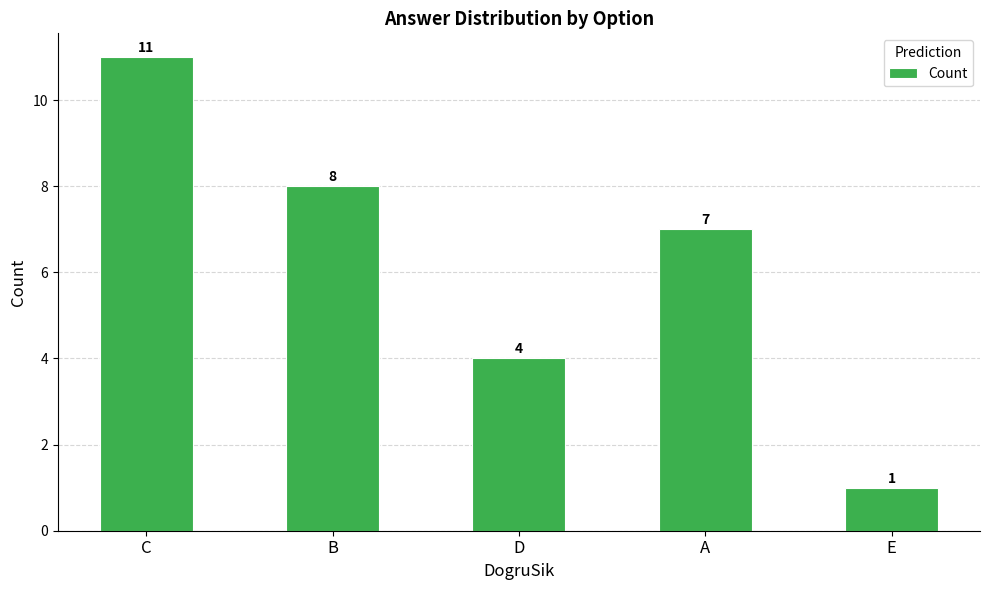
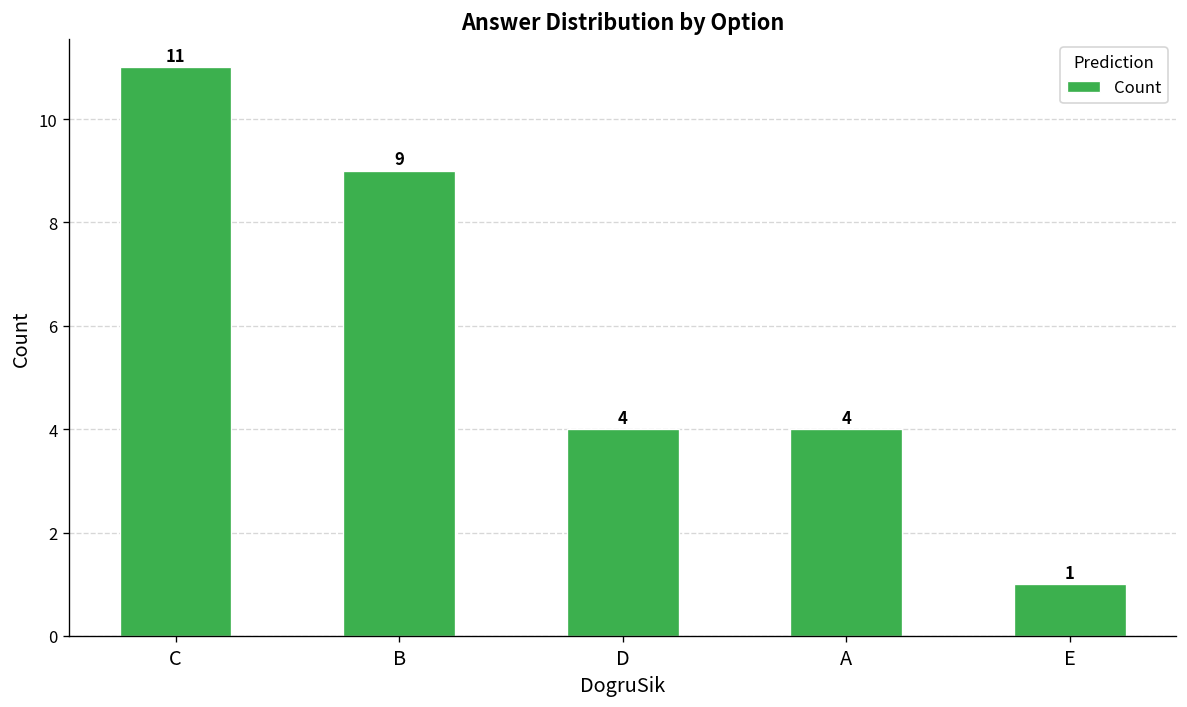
B: 8 -> 9
A: 7 -> 4
